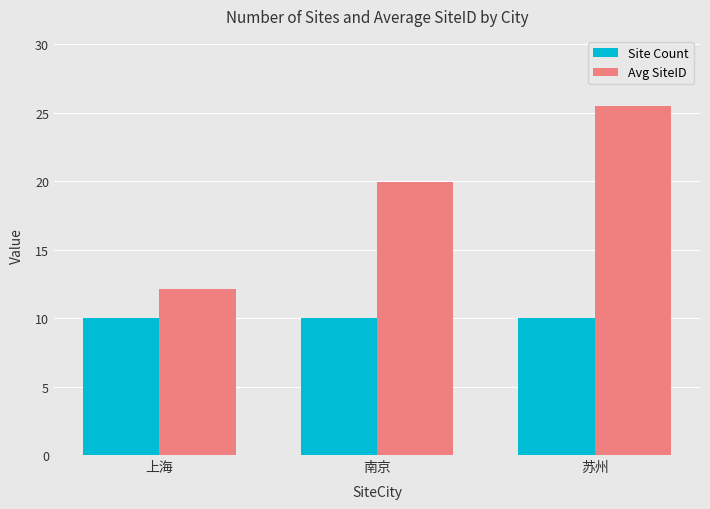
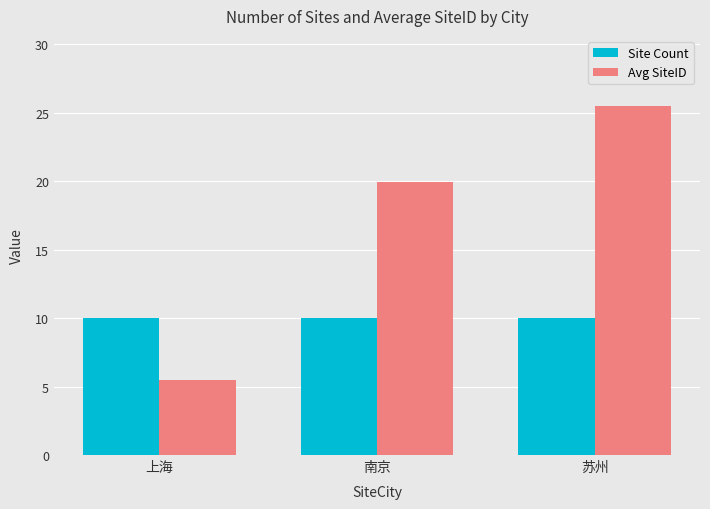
Avg SiteID, 上海: 12.1 -> 5.5
